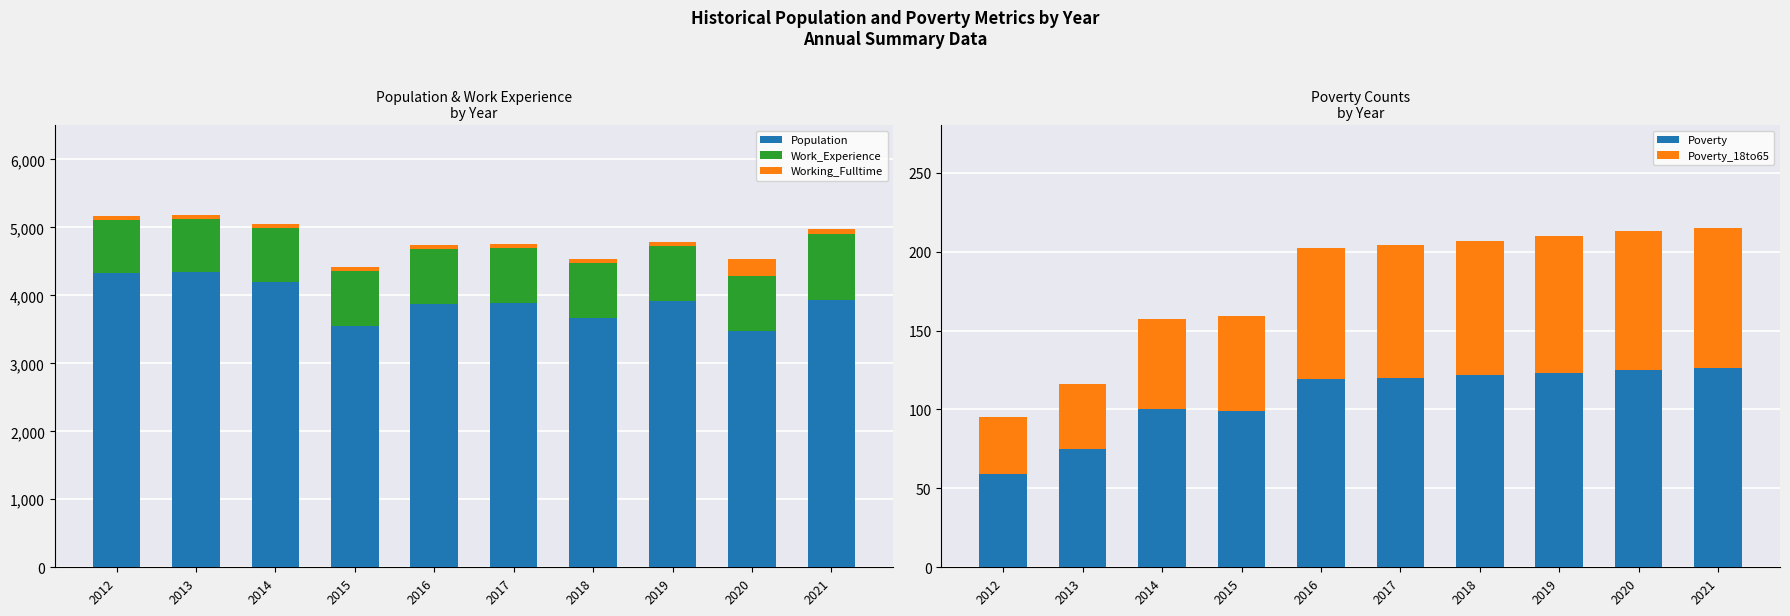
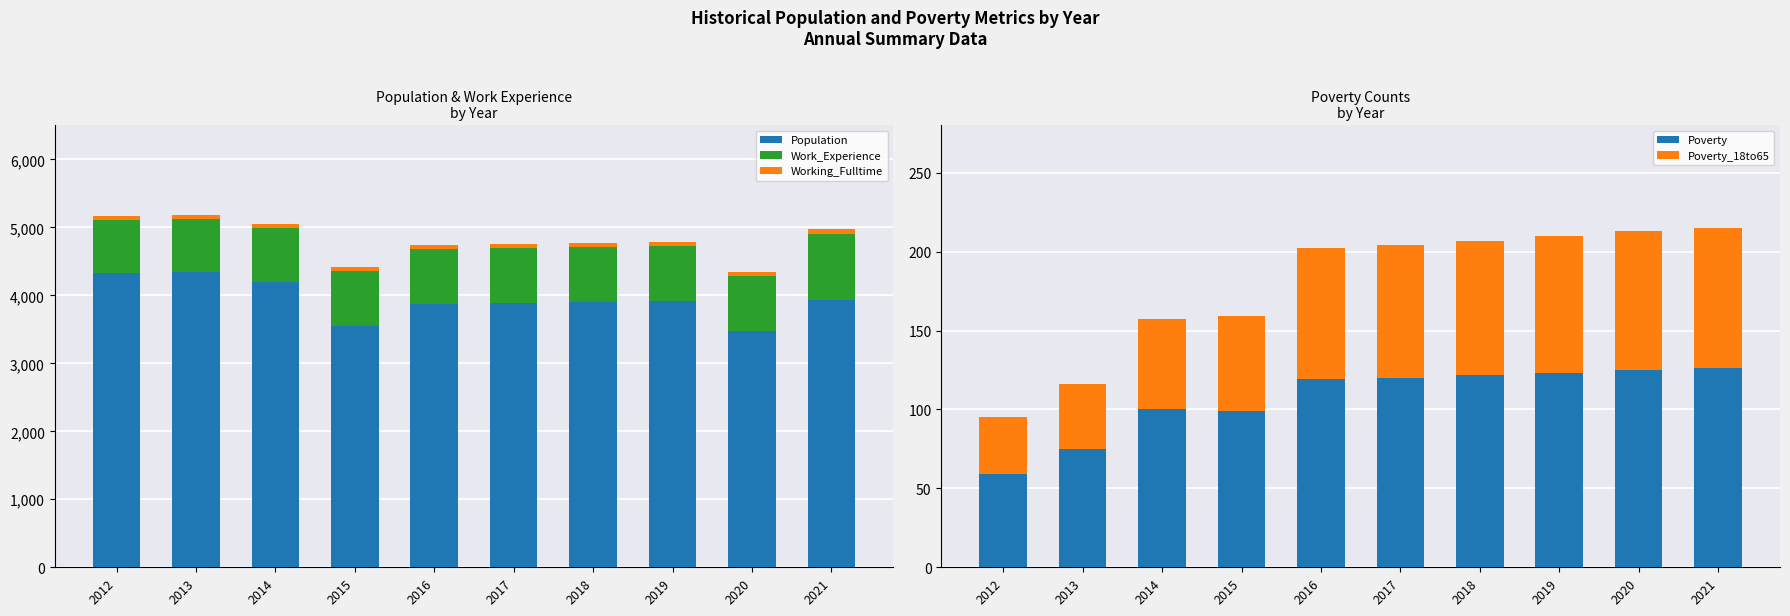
Population & Work Experience by Year, Population, 2018: 3,700 -> 3,900
Population & Work Experience by Year, Working_Fulltime, 2020: 200 -> 100
